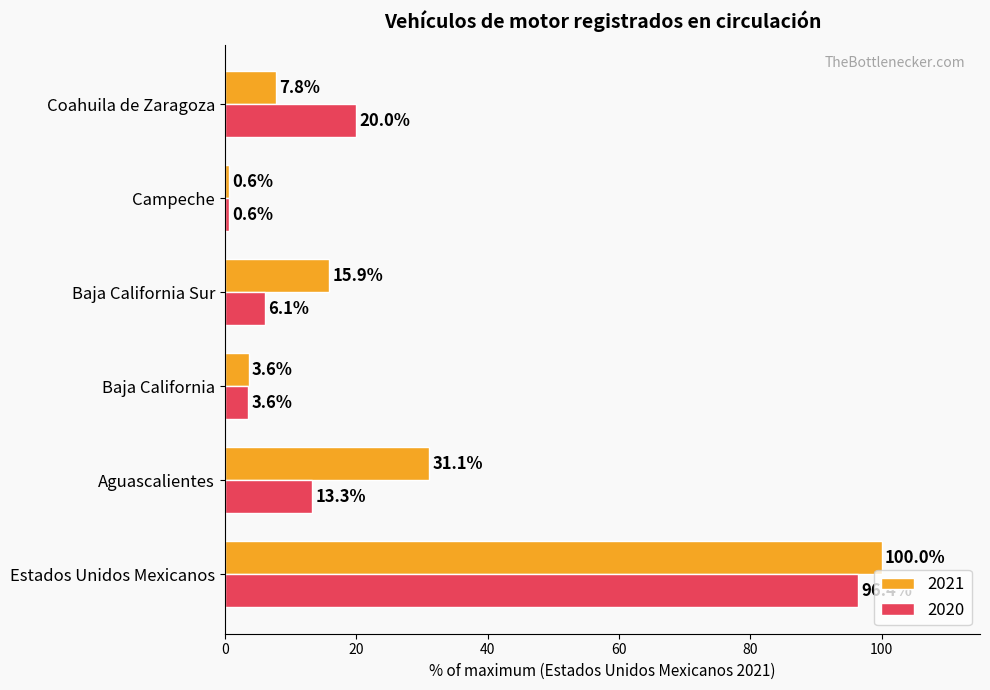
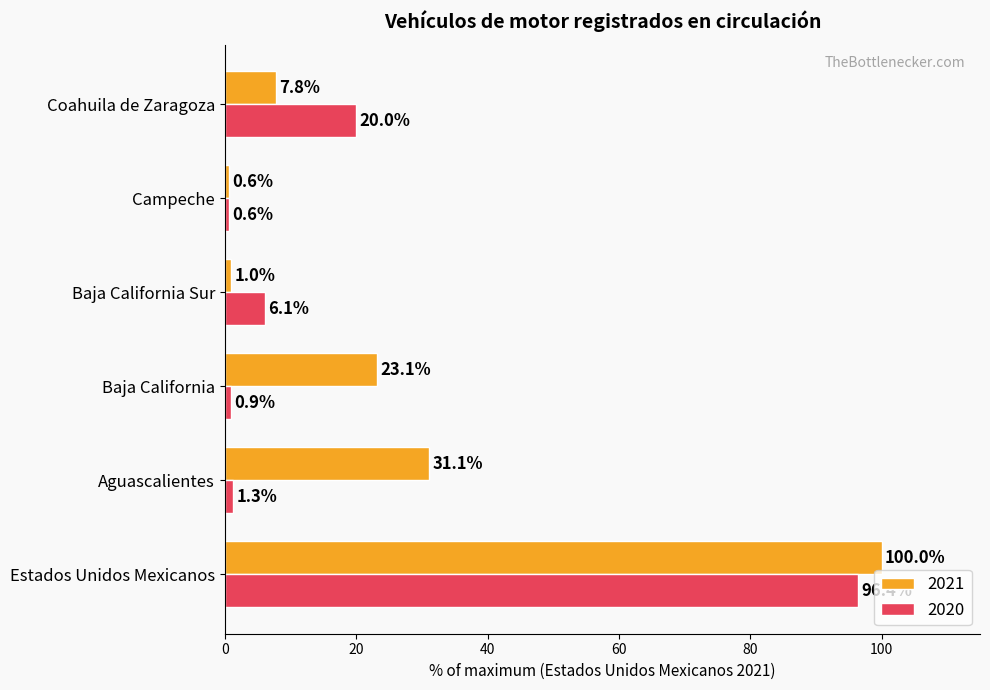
2021, Baja California Sur: 15.9% -> 1.0%
2021, Baja California: 3.6% -> 23.1%
2020, Baja California: 3.6% -> 0.9%
2020, Aguascalientes: 13.3% -> 1.3%
